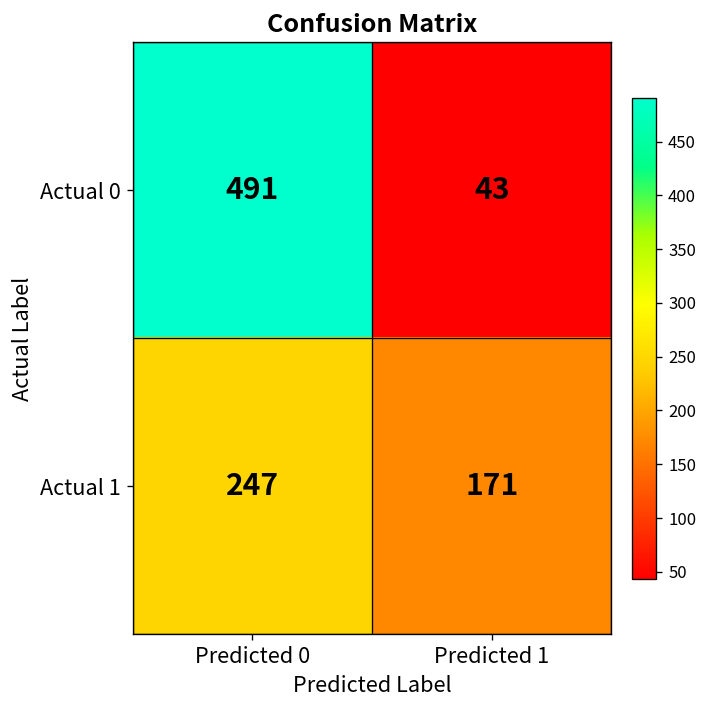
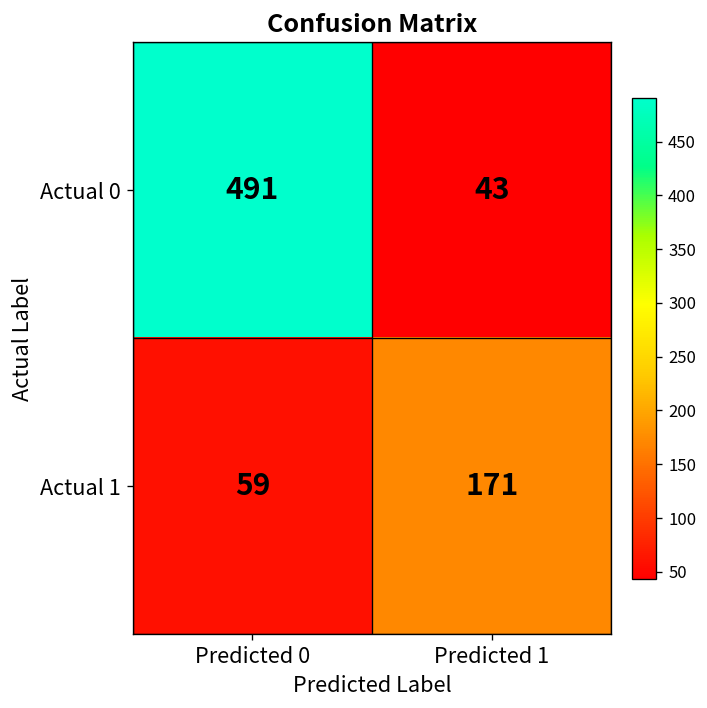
Actual 1, Predicted 0: 247 -> 59
